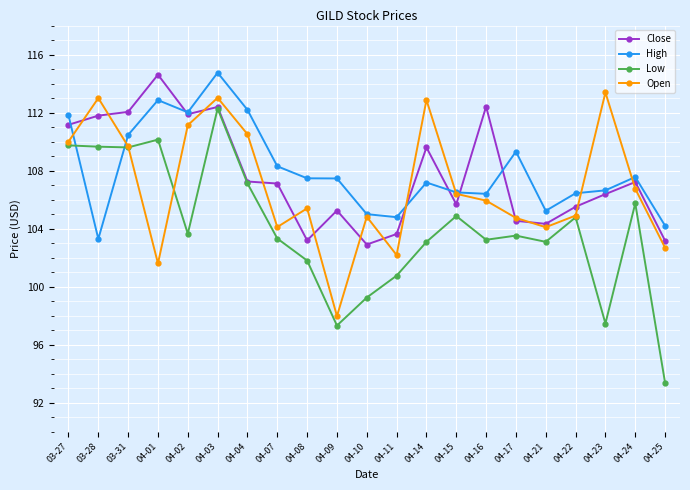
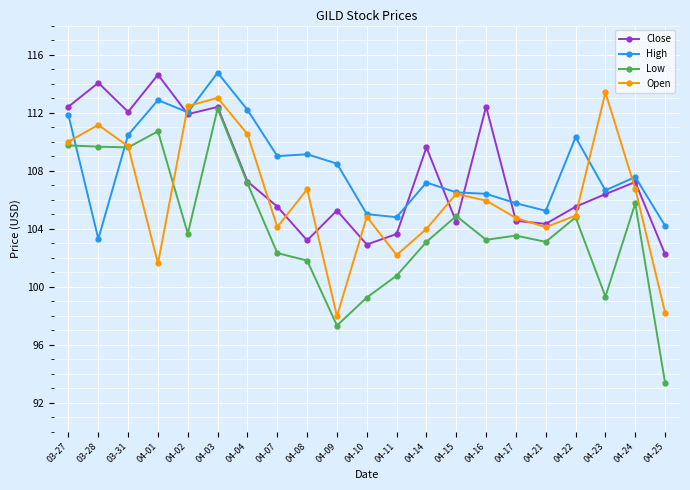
Close, 03-27: 111.2 -> 112.4
Close, 03-28: 111.8 -> 114.1
Open, 03-28: 113.0 -> 111.2
Low, 04-01: 110.1 -> 110.7
Open, 04-02: 111.1 -> 112.4
Close, 04-07: 107.1 -> 105.5
High, 04-07: 108.3 -> 109.0
Low, 04-07: 103.3 -> 102.3
High, 04-08: 107.5 -> 109.1
Open, 04-08: 105.4 -> 106.7
High, 04-09: 107.5 -> 108.5
Open, 04-14: 112.9 -> 104.0
Close, 04-15: 105.7 -> 104.5
High, 04-17: 109.3 -> 105.8
High, 04-22: 106.4 -> 110.3
Low, 04-23: 97.5 -> 99.3
Close, 04-25: 103.2 -> 102.2
Open, 04-25: 102.7 -> 98.2
